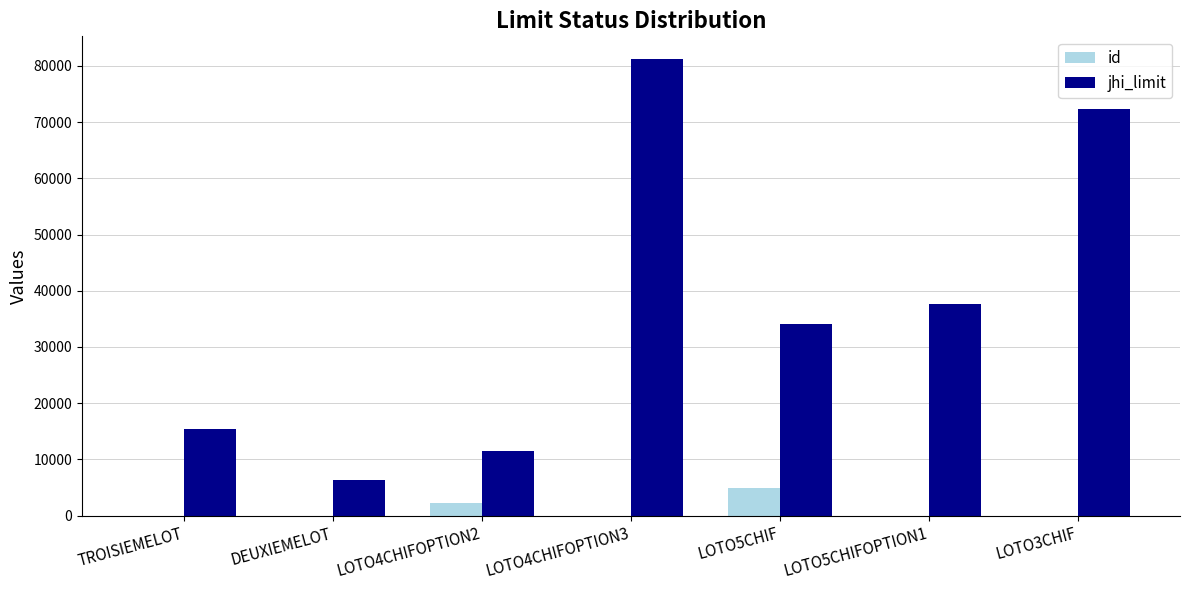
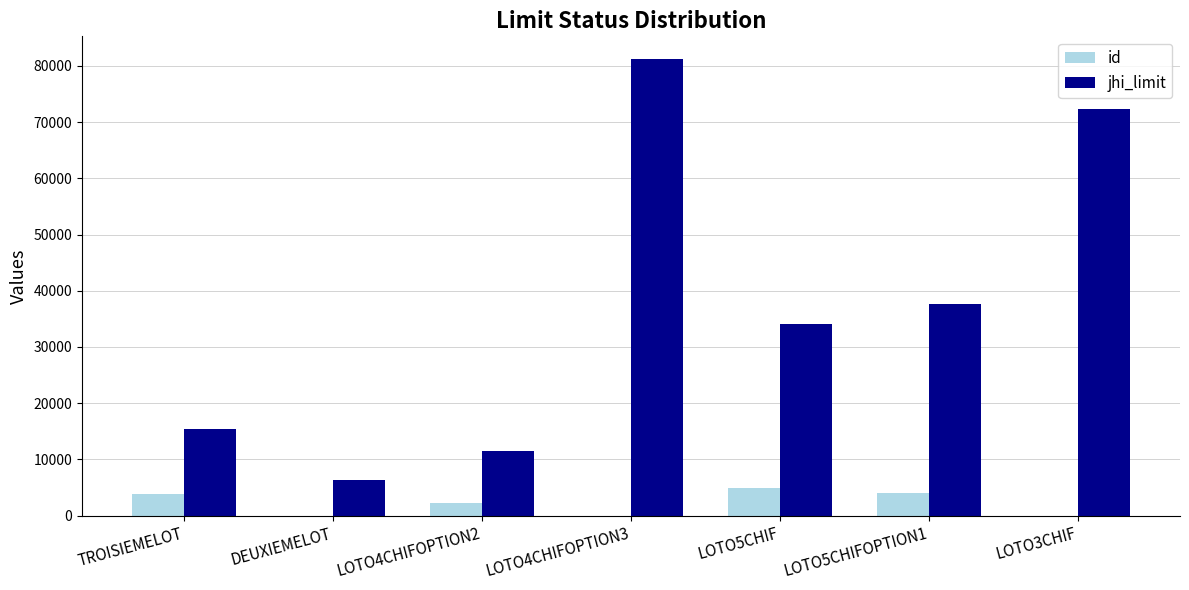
id, TROISIEMELOT: 0 -> 4000
id, LOTO5CHIFOPTION1: 0 -> 4000
